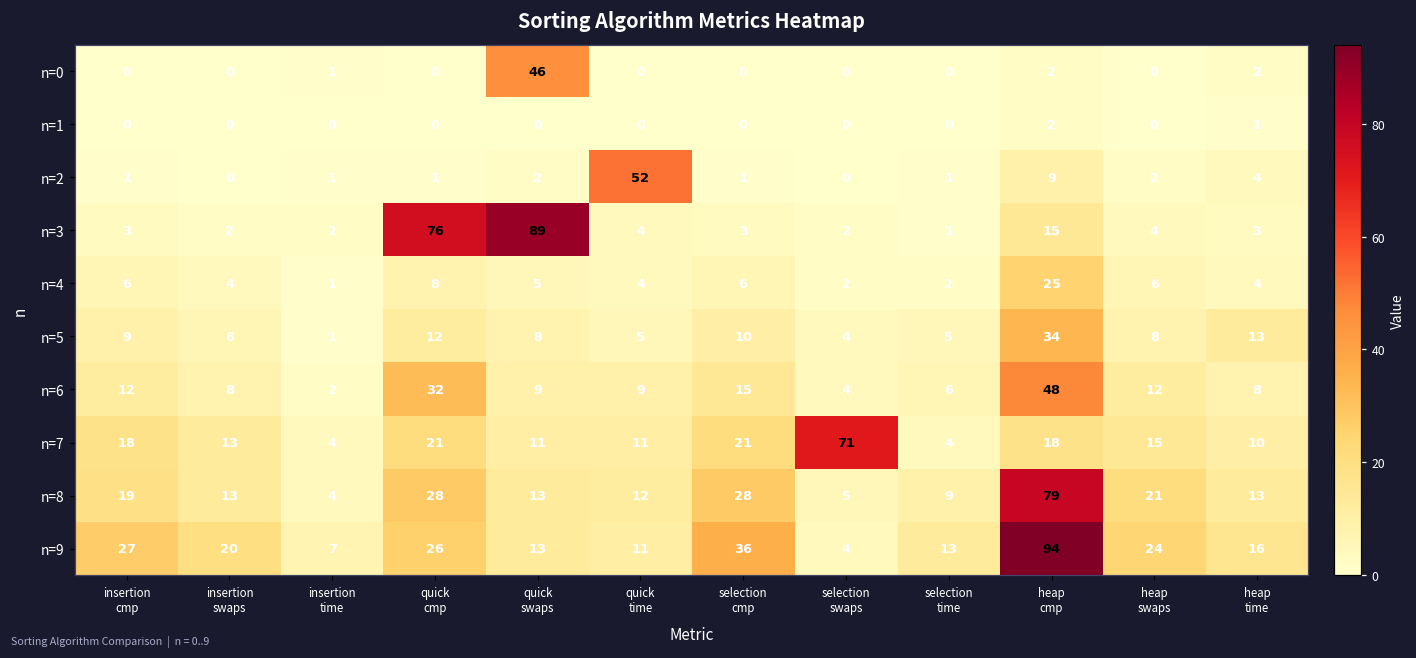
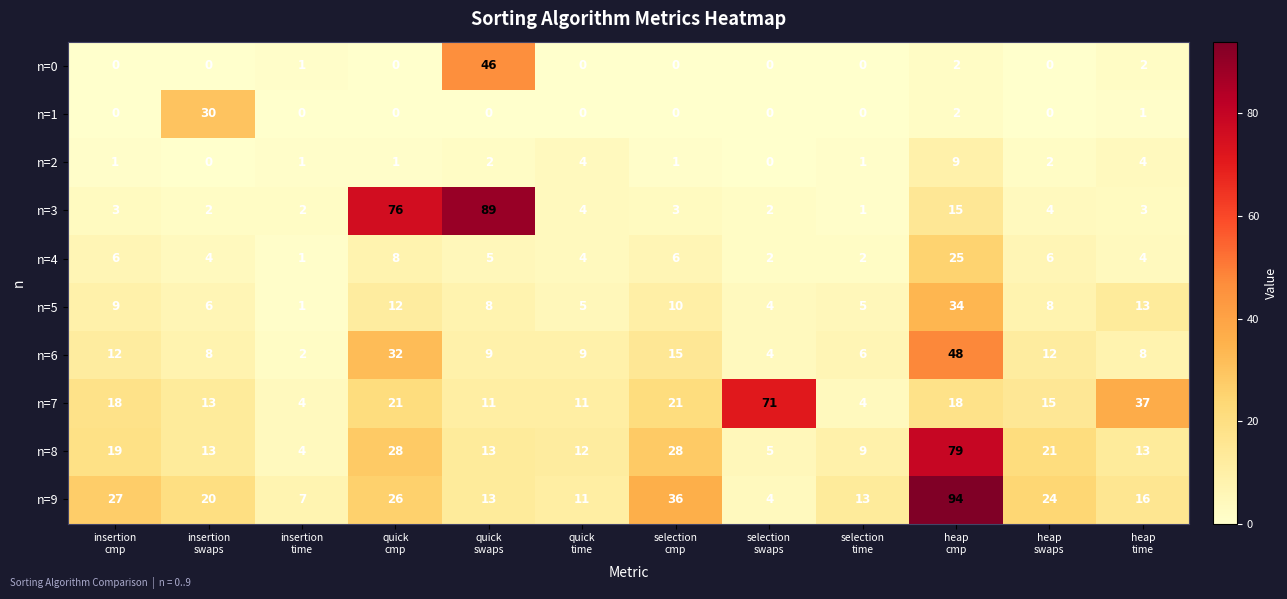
n=1, insertion swaps: 0 -> 30
n=2, quick time: 52 -> 4
n=7, heap time: 10 -> 37
